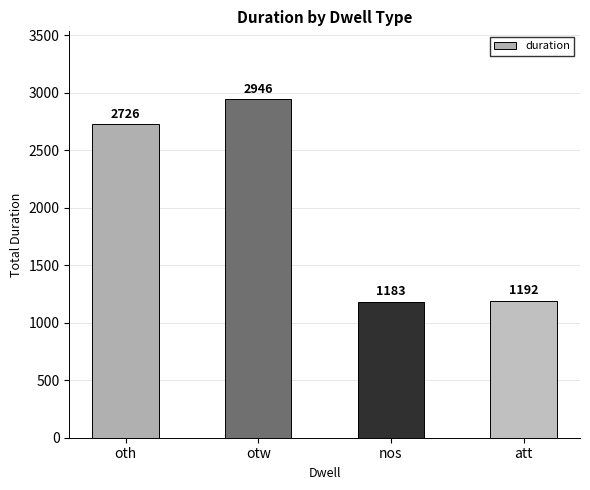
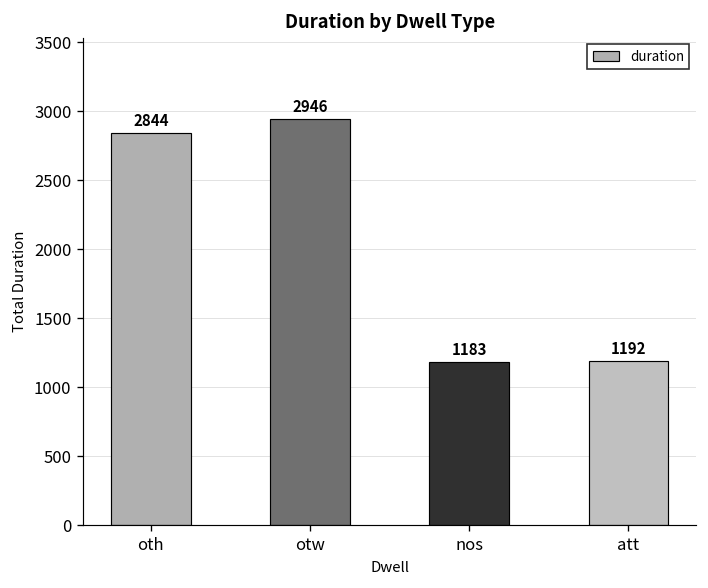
oth: 2726 -> 2844
